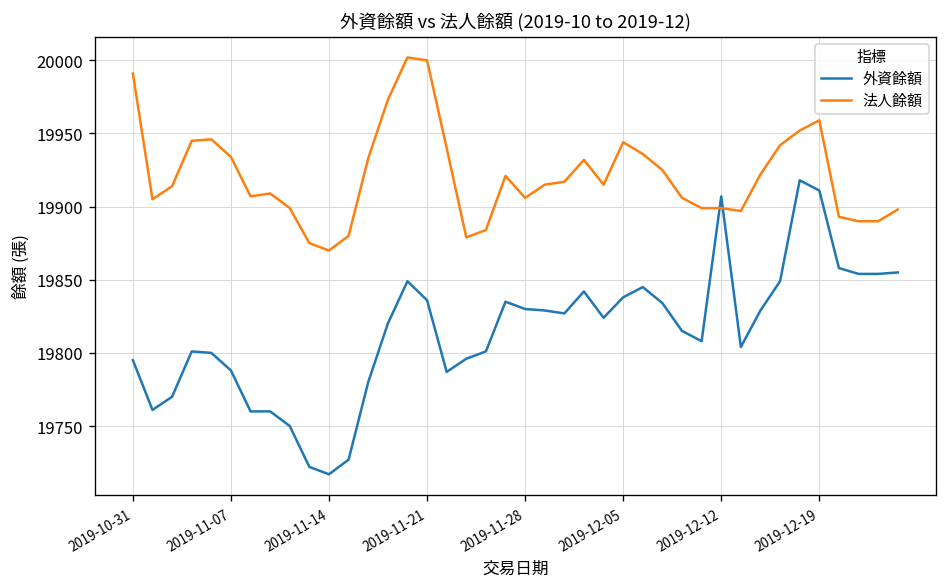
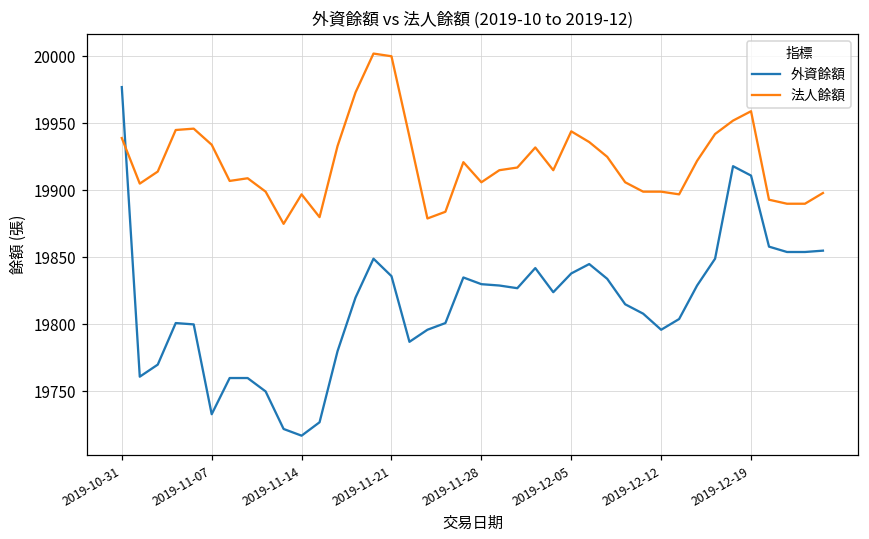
外資餘額, 2019-10-31: 19795 -> 19977
法人餘額, 2019-10-31: 19991 -> 19939
外資餘額, 2019-11-07: 19788 -> 19733
法人餘額, 2019-11-14: 19870 -> 19897
外資餘額, 2019-12-12: 19907 -> 19796
